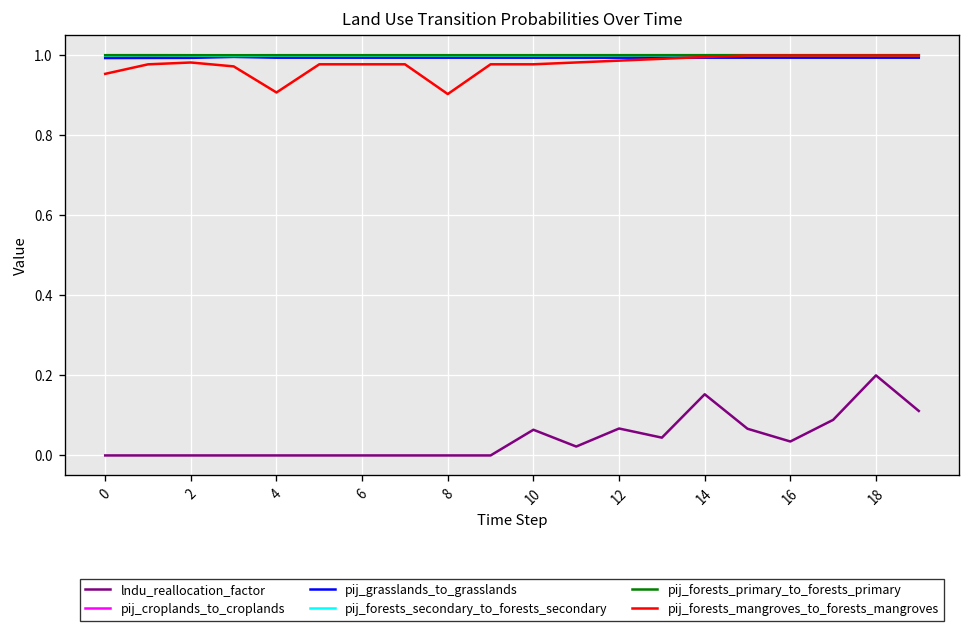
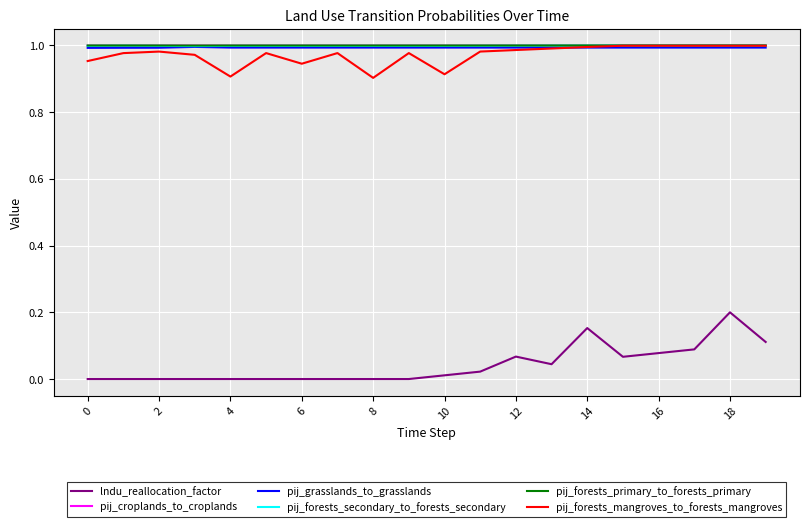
pij_forests_mangroves_to_forests_mangroves, 6: 0.98 -> 0.95
lndu_reallocation_factor, 10: 0.06 -> 0.01
pij_forests_mangroves_to_forests_mangroves, 10: 0.98 -> 0.91
lndu_reallocation_factor, 16: 0.03 -> 0.08
